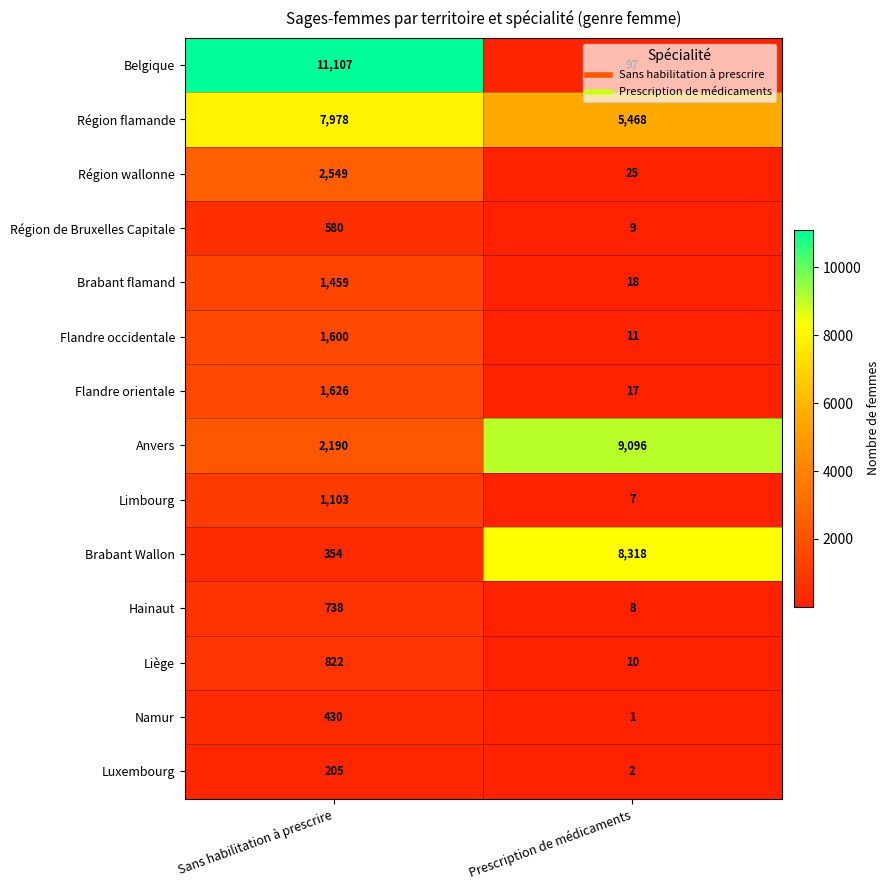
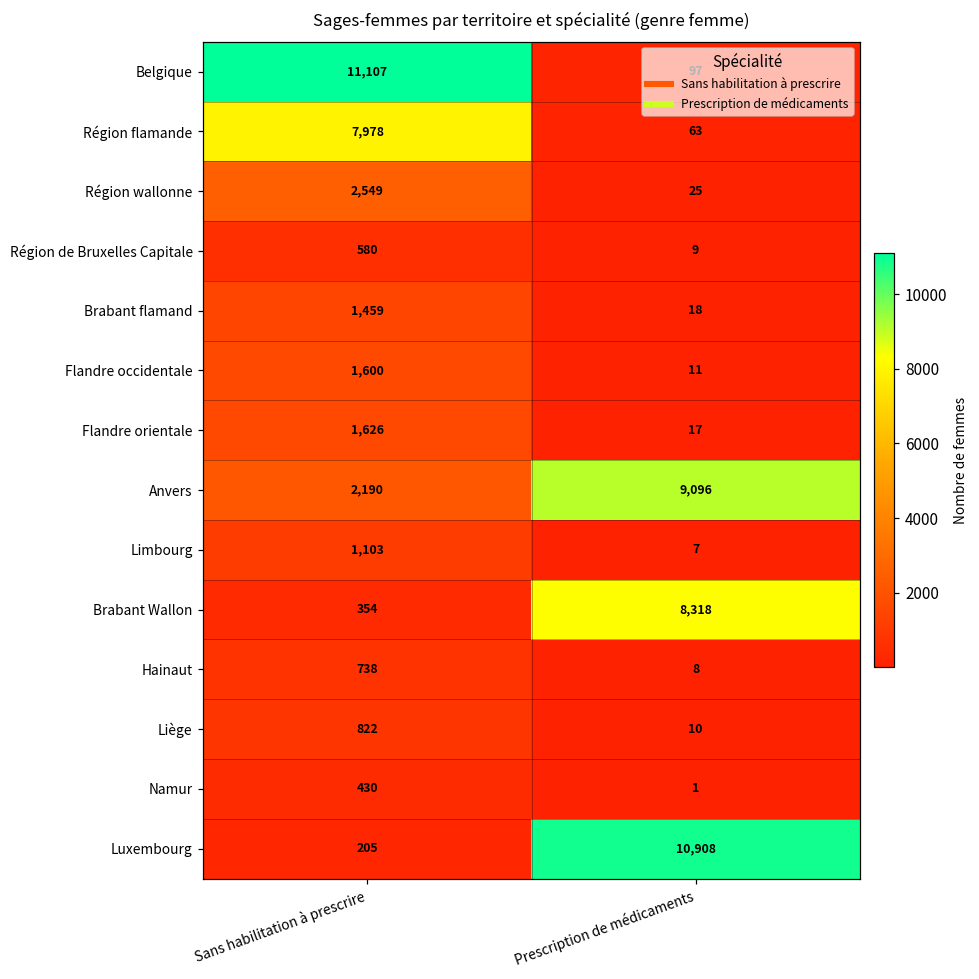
Région flamande, Prescription de médicaments: 5,468 -> 63
Luxembourg, Prescription de médicaments: 2 -> 10,908
